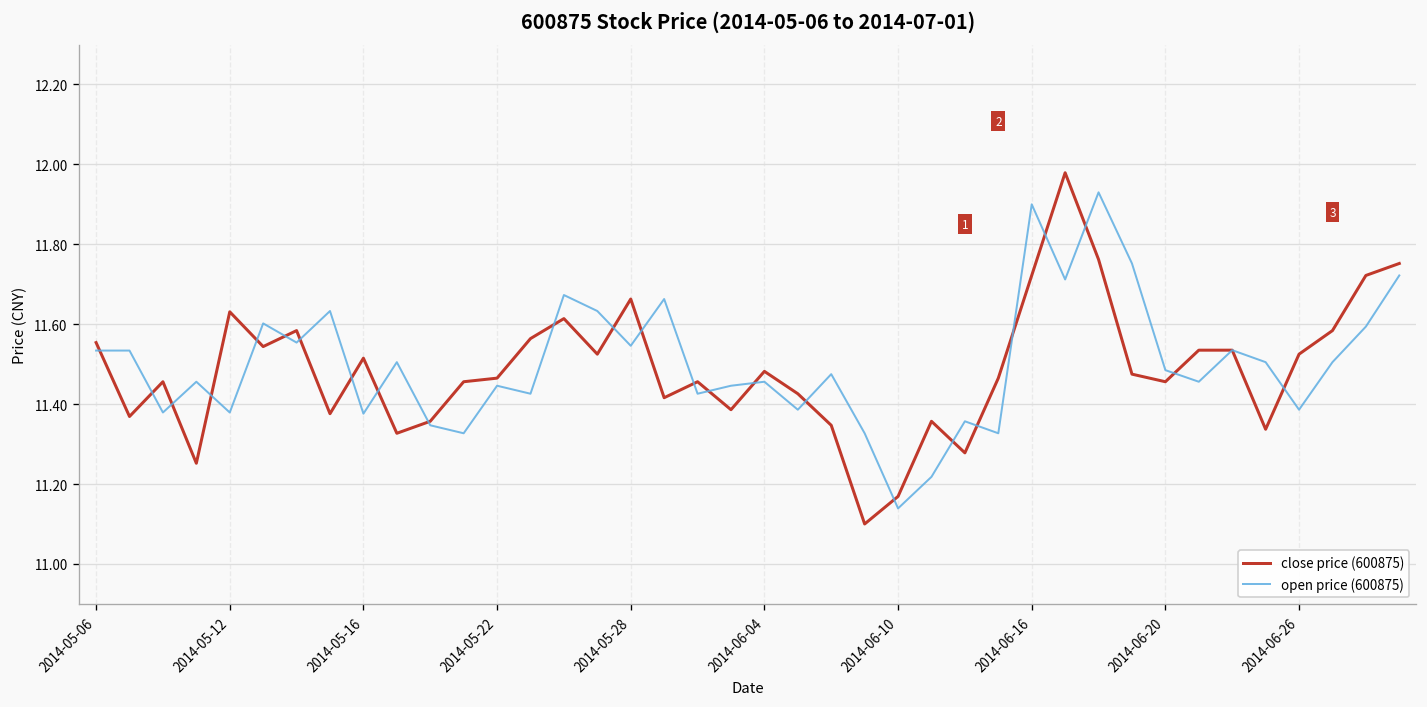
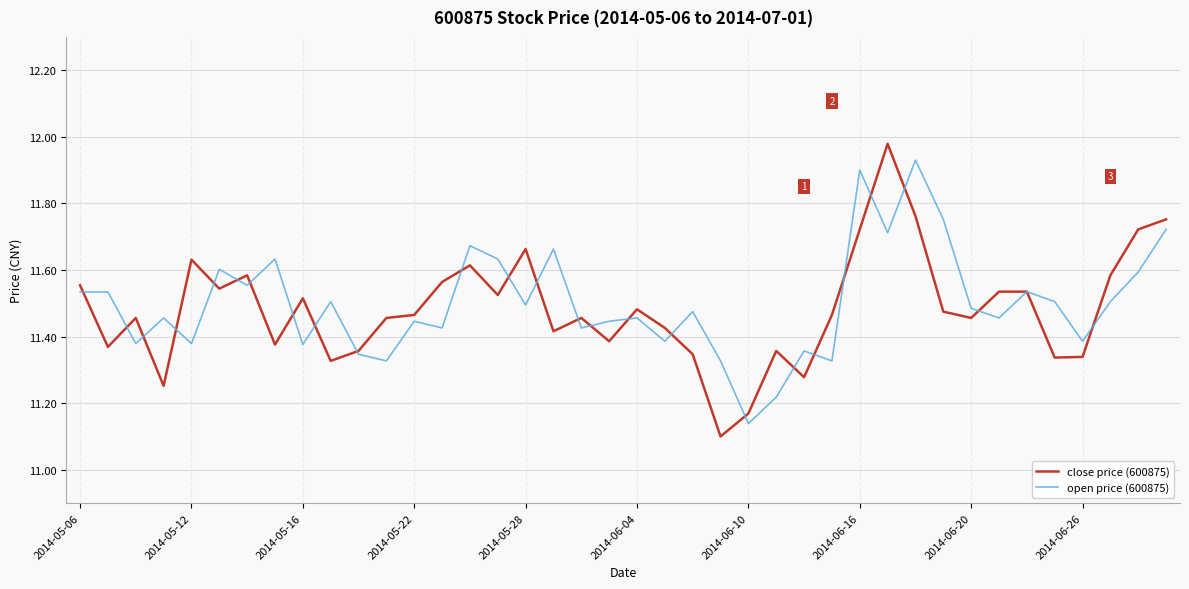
open price (600875), 2014-05-28: 11.55 -> 11.50
close price (600875), 2014-06-26: 11.53 -> 11.34
